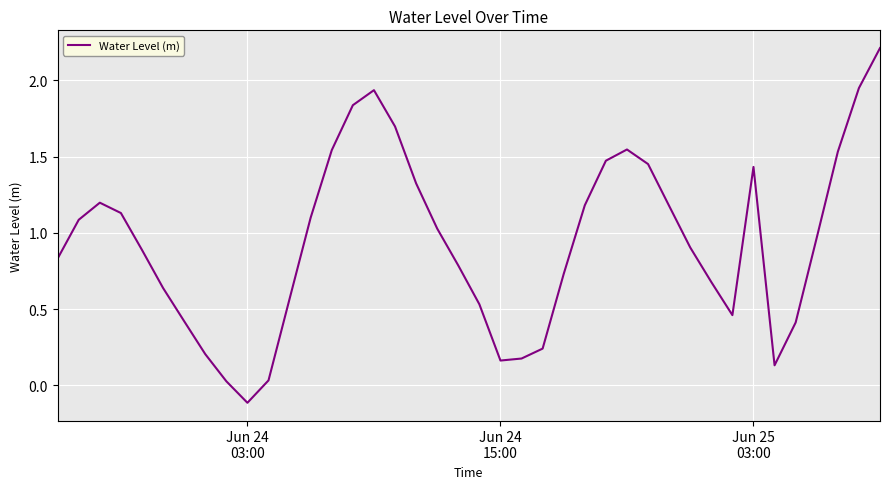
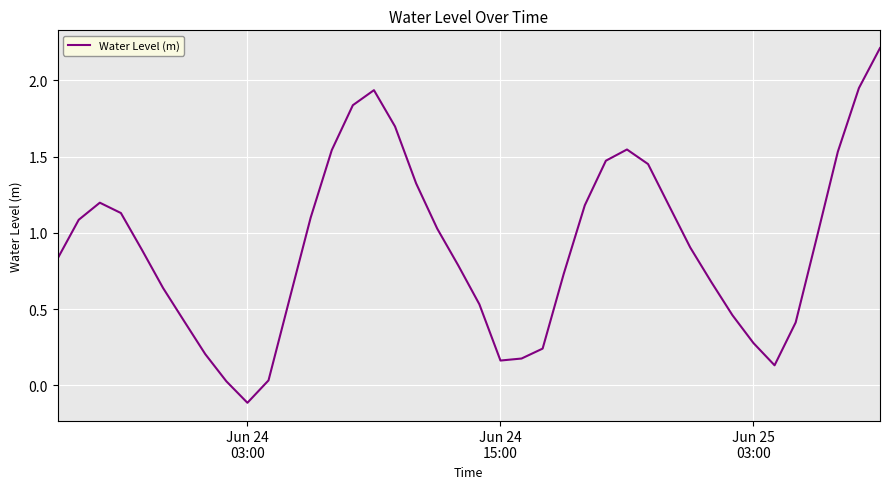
Jun 25 03:00: 1.43 -> 0.28
